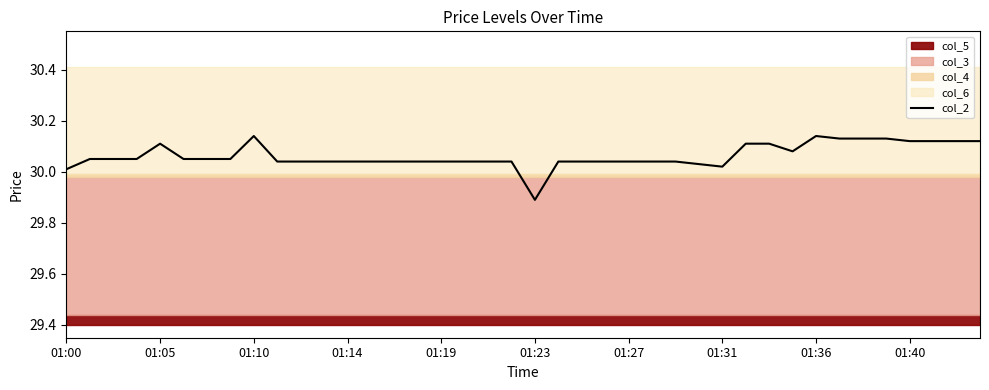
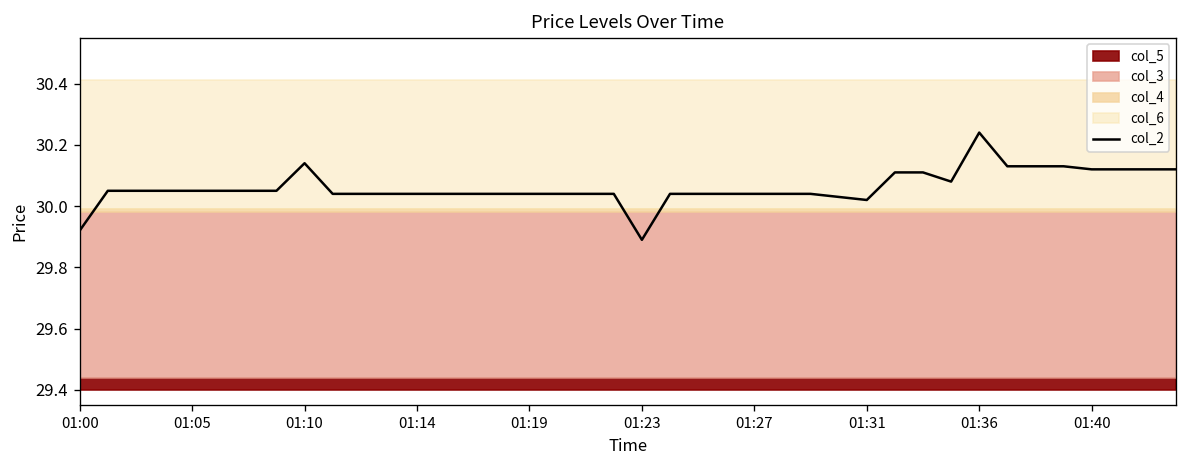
col_2, 01:00: 30.01 -> 29.92
col_2, 01:05: 30.11 -> 30.05
col_2, 01:36: 30.14 -> 30.24
